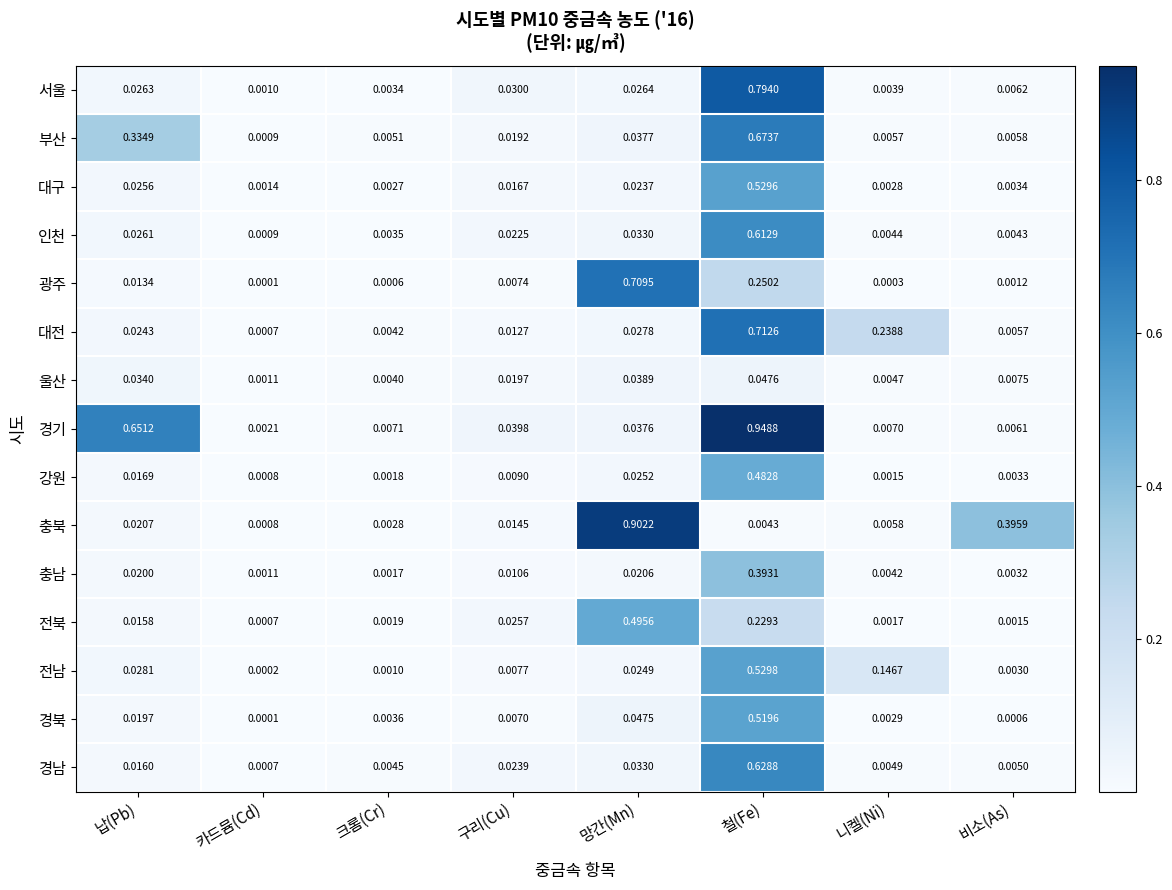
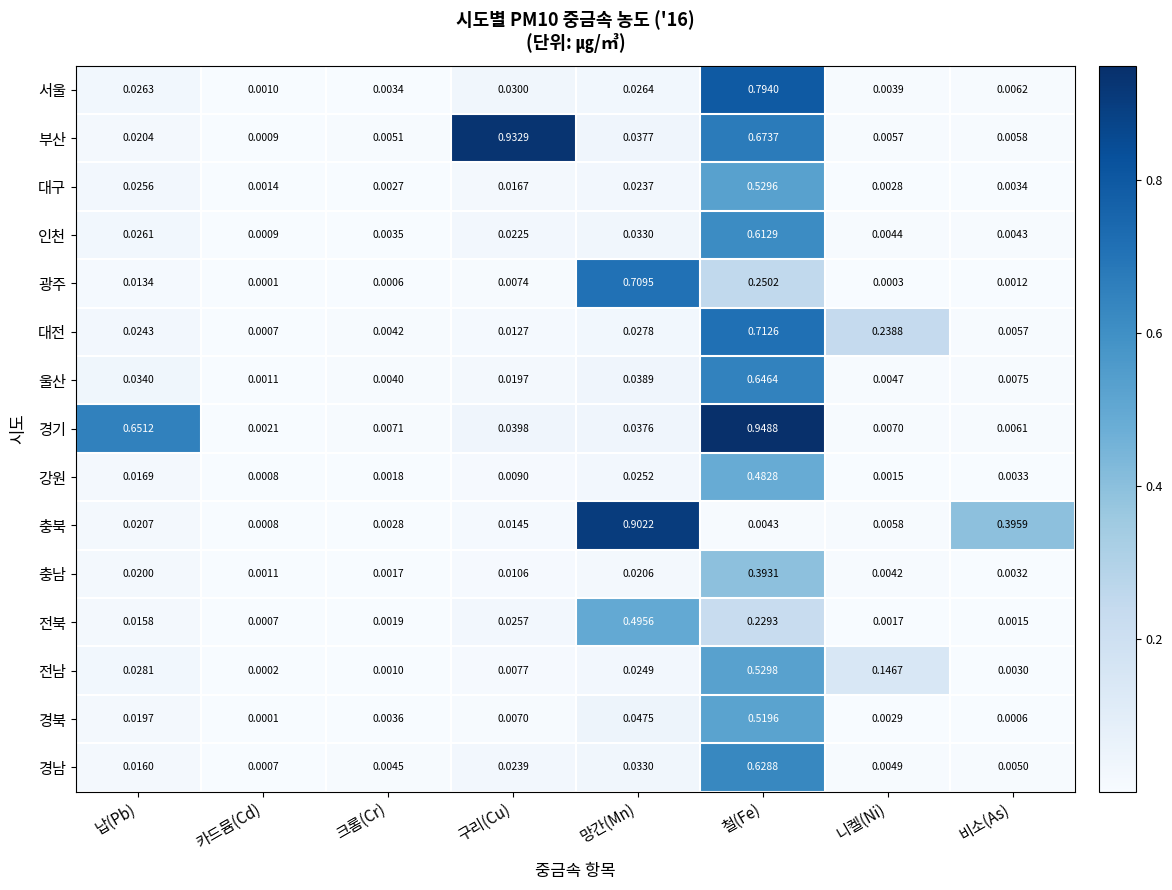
부산, 납(Pb): 0.3349 -> 0.0204
부산, 구리(Cu): 0.0192 -> 0.9329
울산, 철(Fe): 0.0476 -> 0.6464
